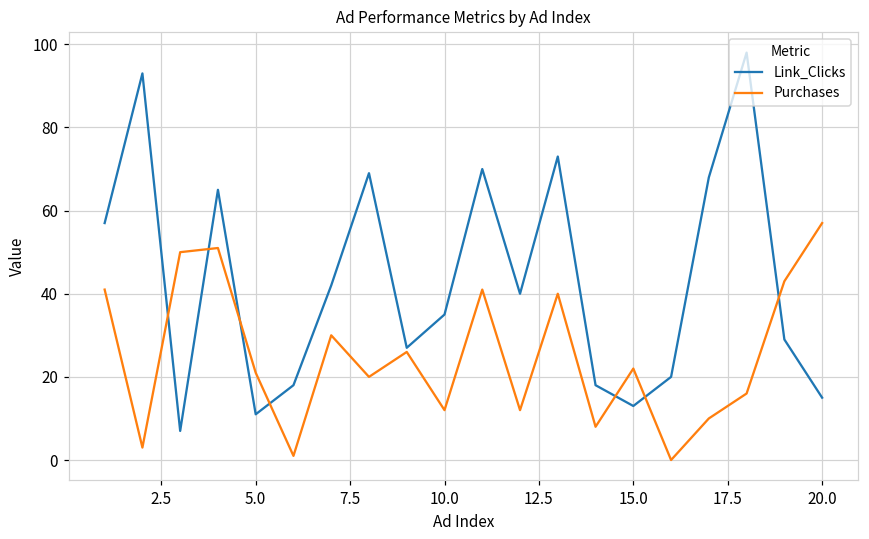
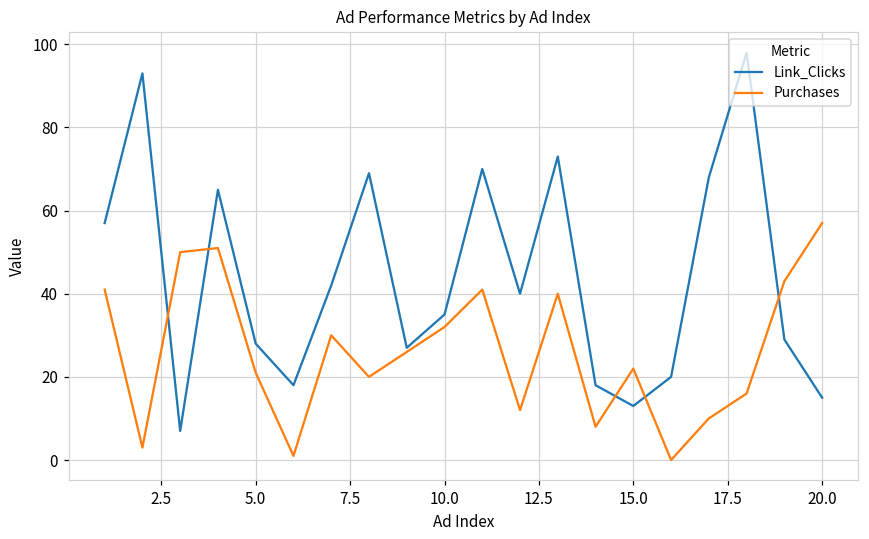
Link_Clicks, 5.0: 11 -> 28
Purchases, 10.0: 12 -> 32
